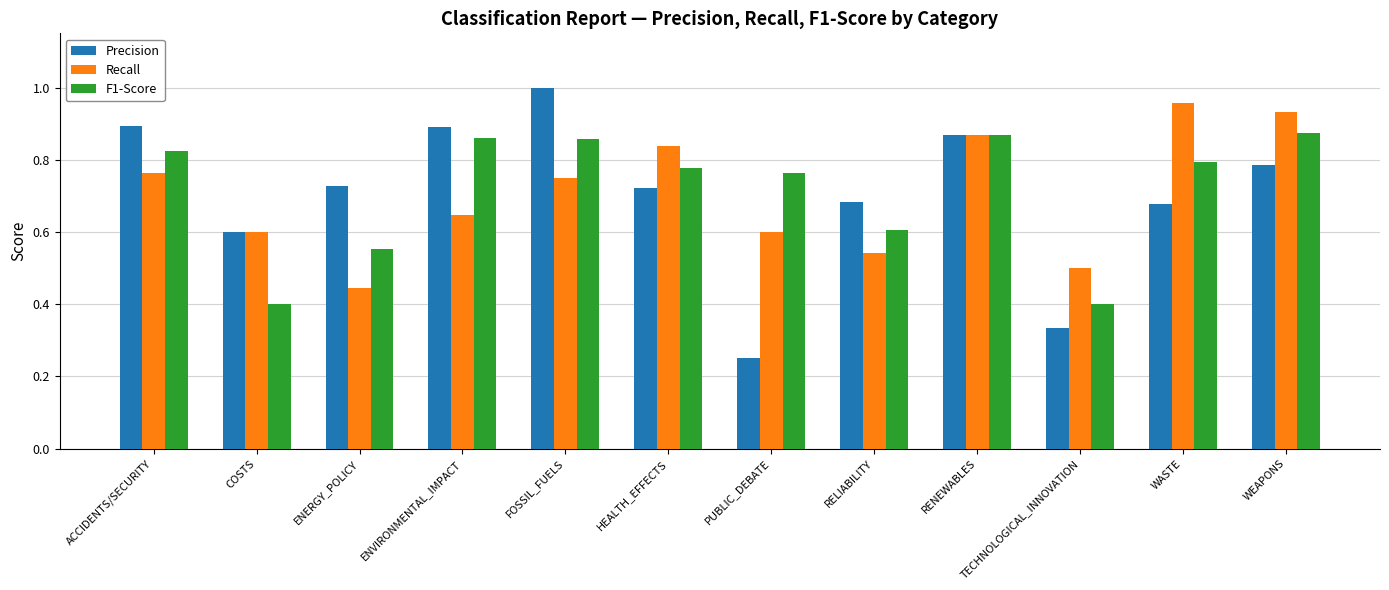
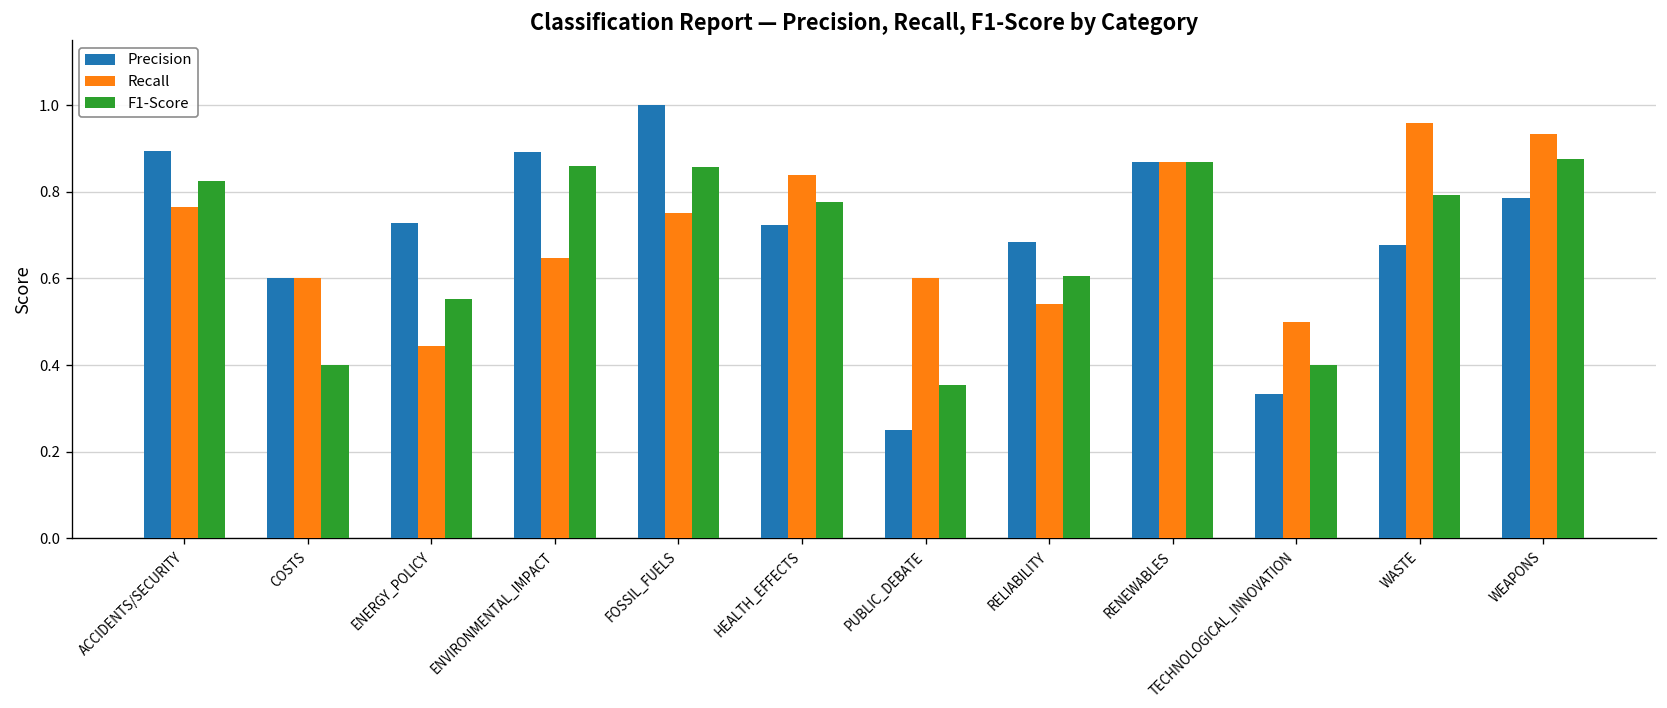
F1-Score, PUBLIC_DEBATE: 0.76 -> 0.35
